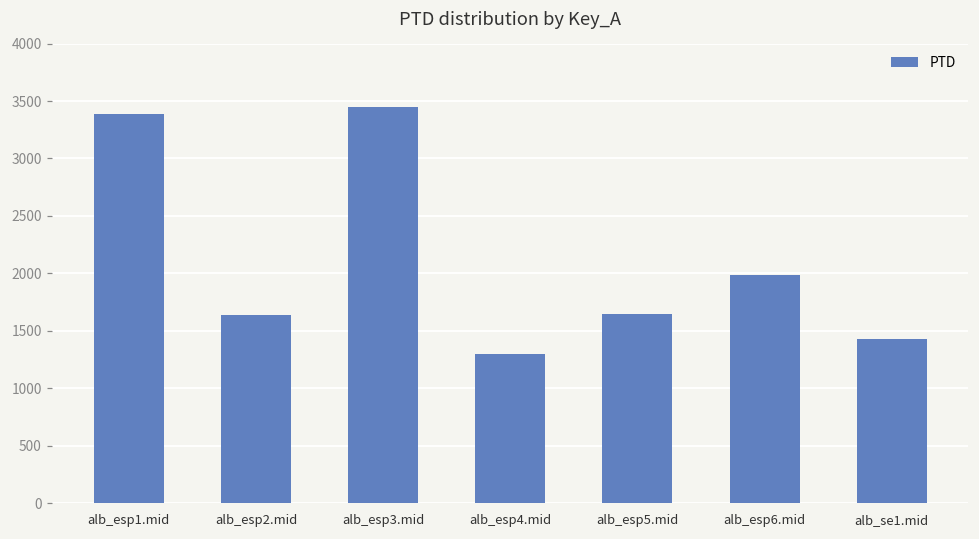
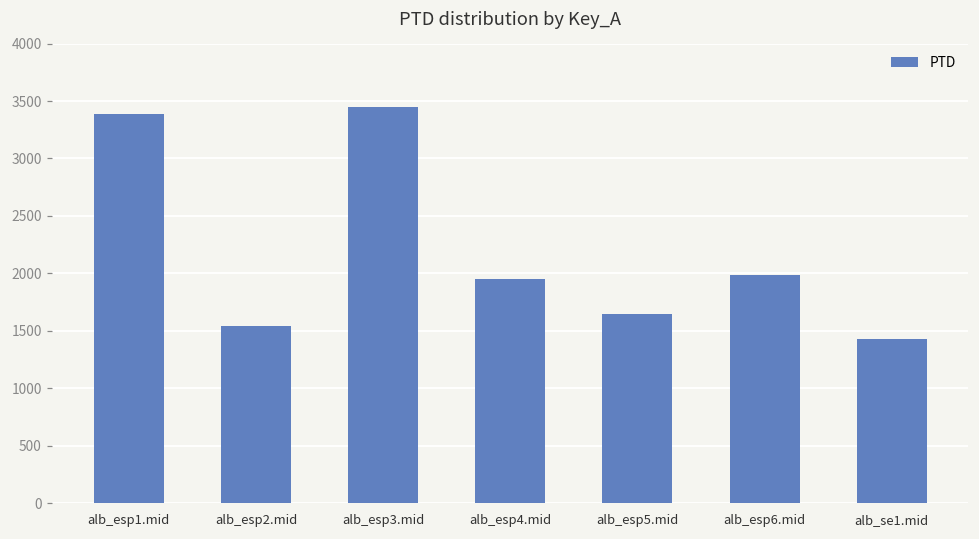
alb_esp2.mid: 1630 -> 1540
alb_esp4.mid: 1300 -> 1950
